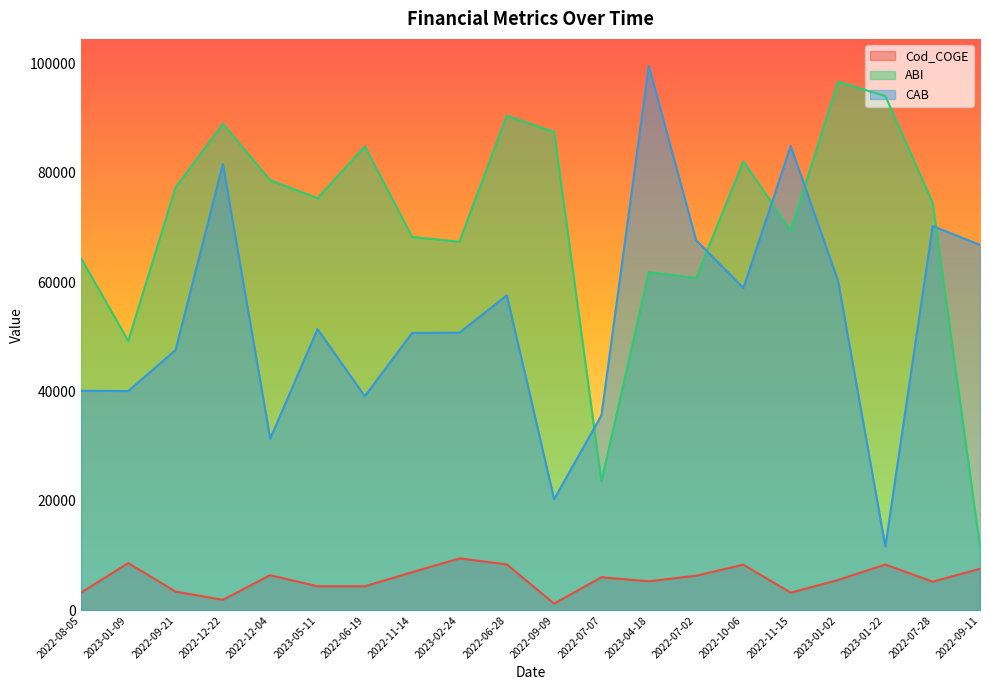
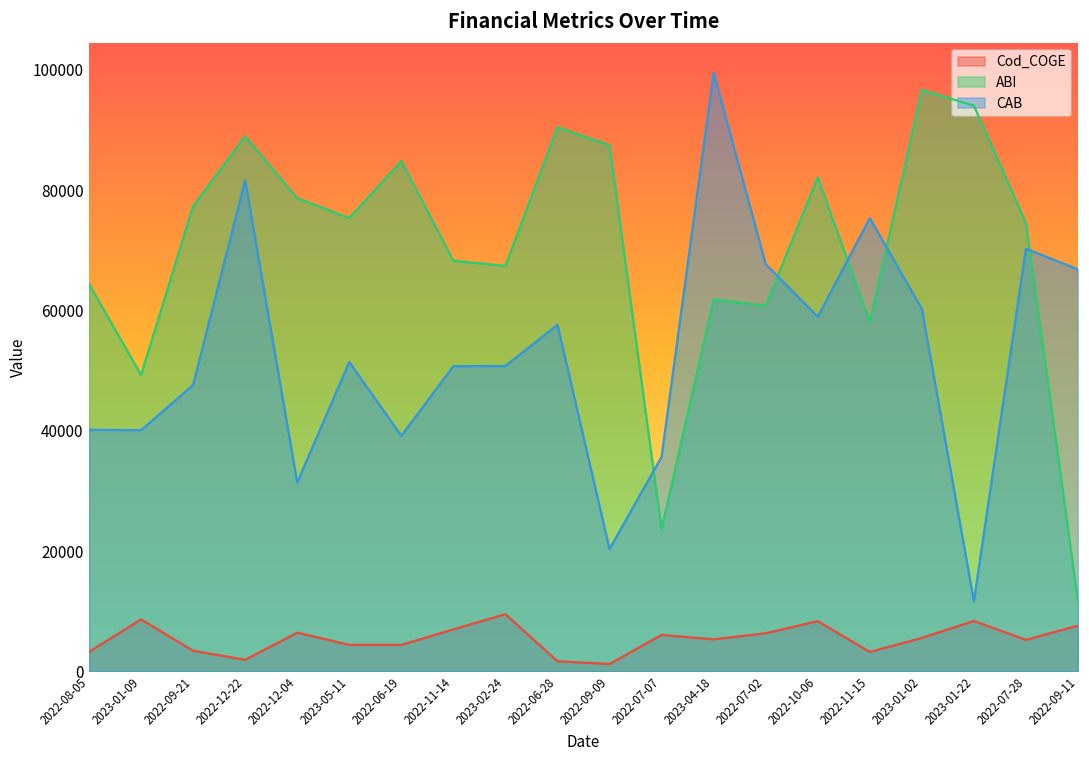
Cod_COGE, 2022-06-28: 8000 -> 2000
ABI, 2022-11-15: 69000 -> 58000
CAB, 2022-11-15: 85000 -> 75000
